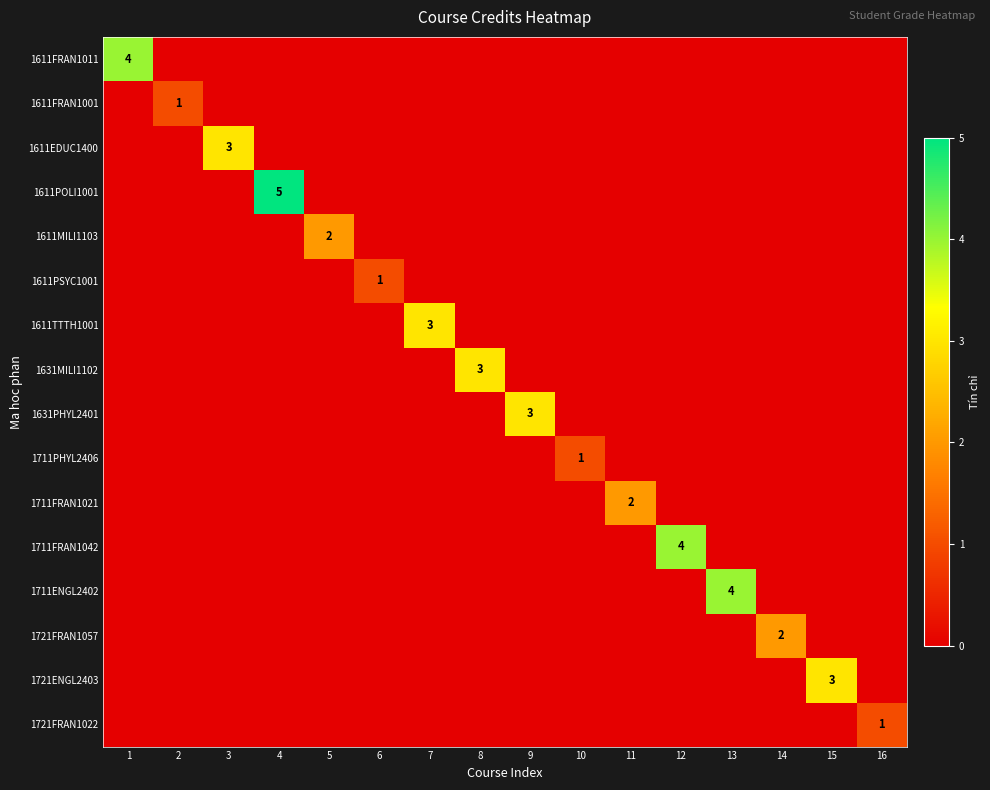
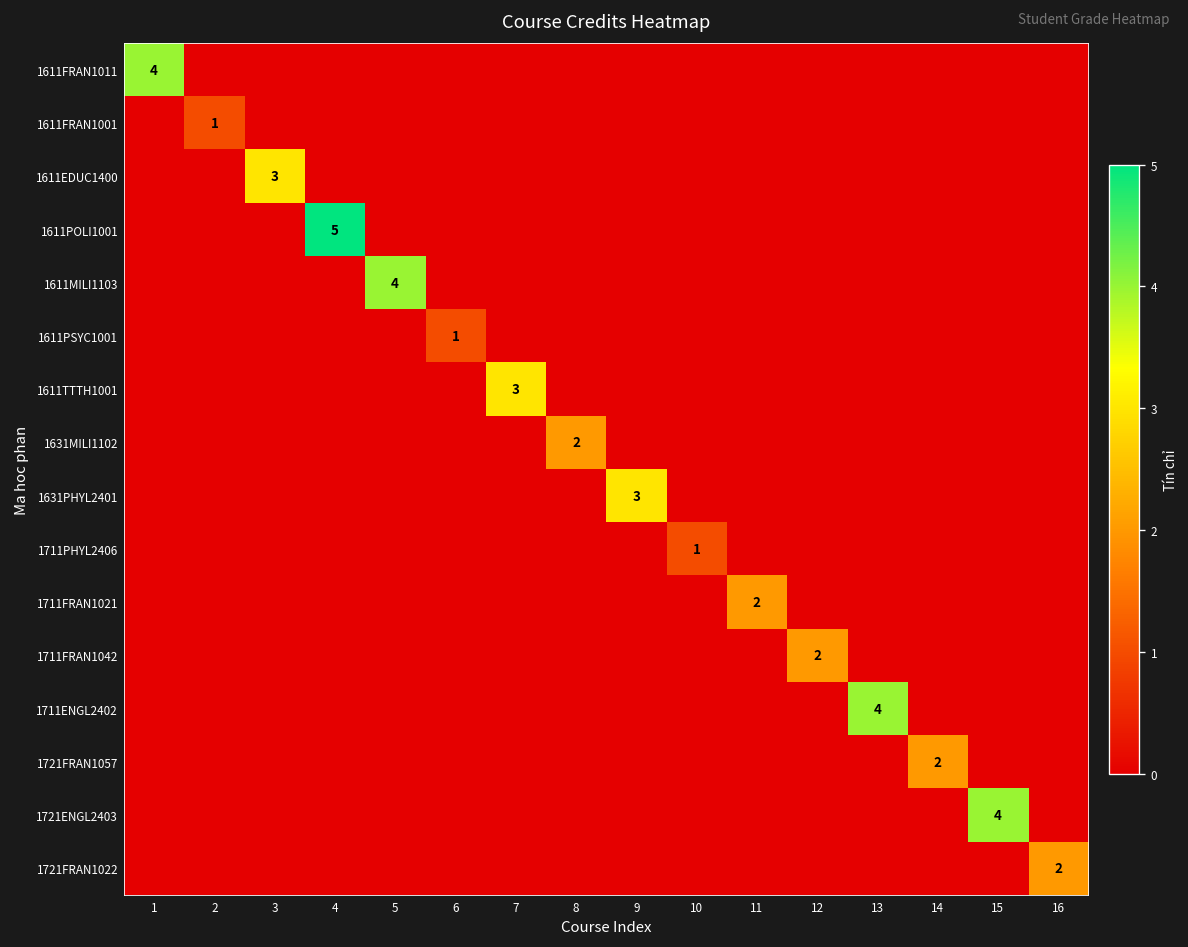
1611MILI1103, 5: 2 -> 4
1631MILI1102, 8: 3 -> 2
1711FRAN1042, 12: 4 -> 2
1721ENGL2403, 15: 3 -> 4
1721FRAN1022, 16: 1 -> 2
